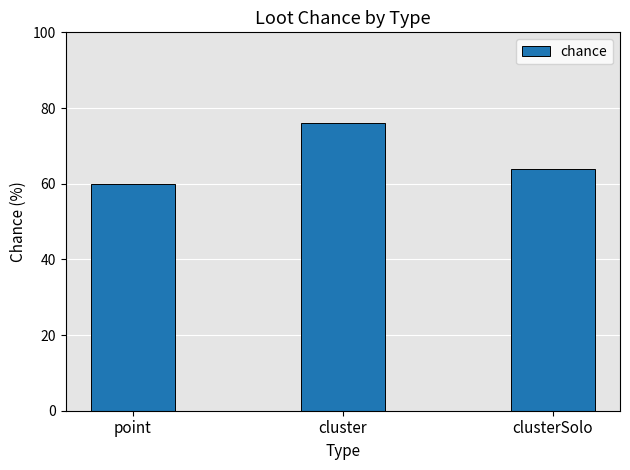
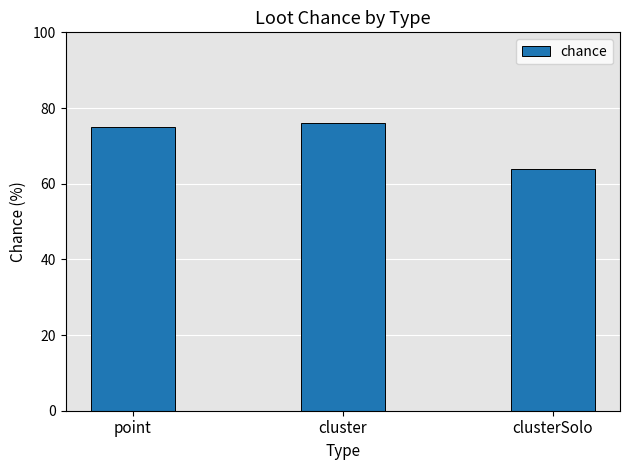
point: 60 -> 75
